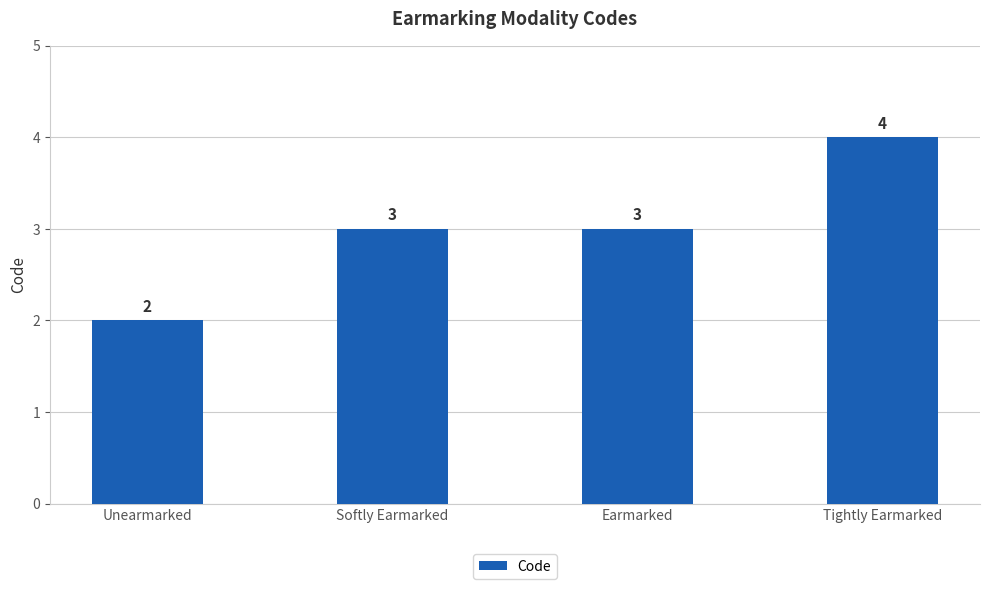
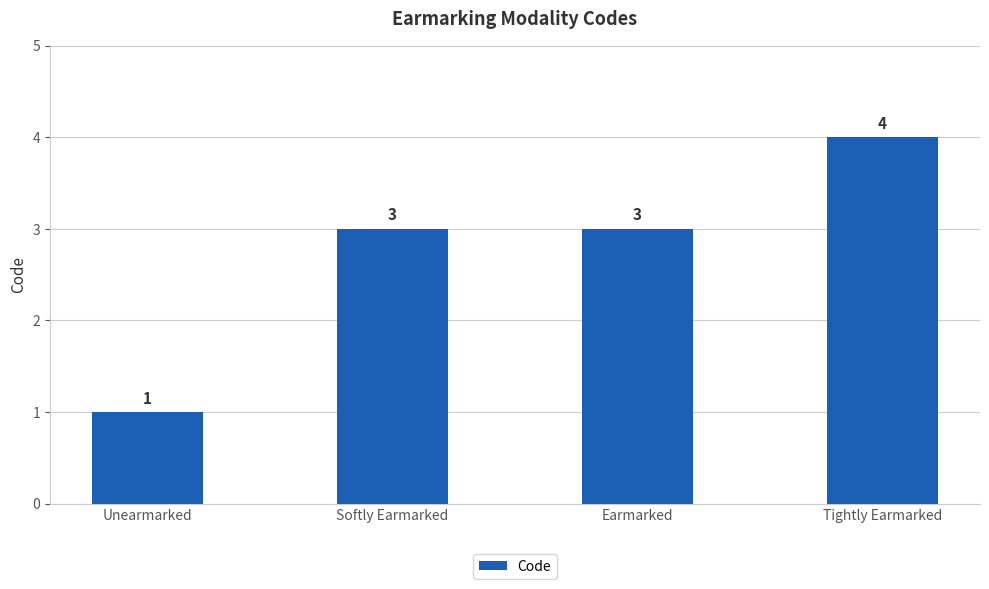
Unearmarked: 2 -> 1
